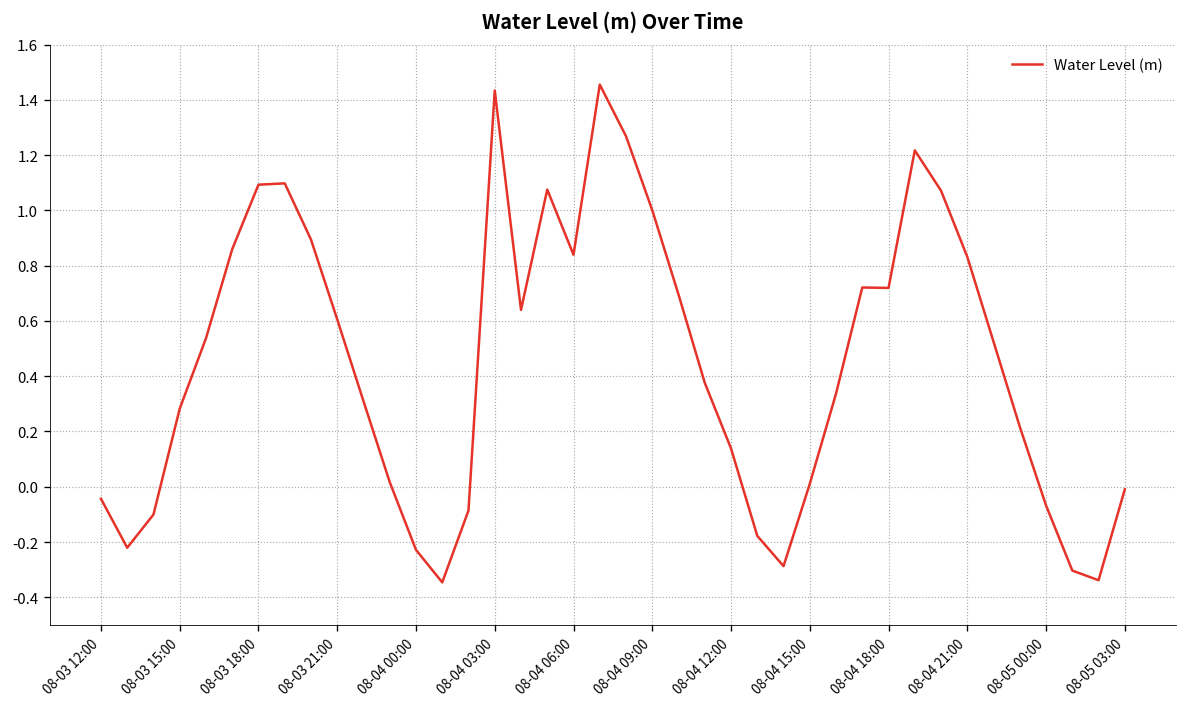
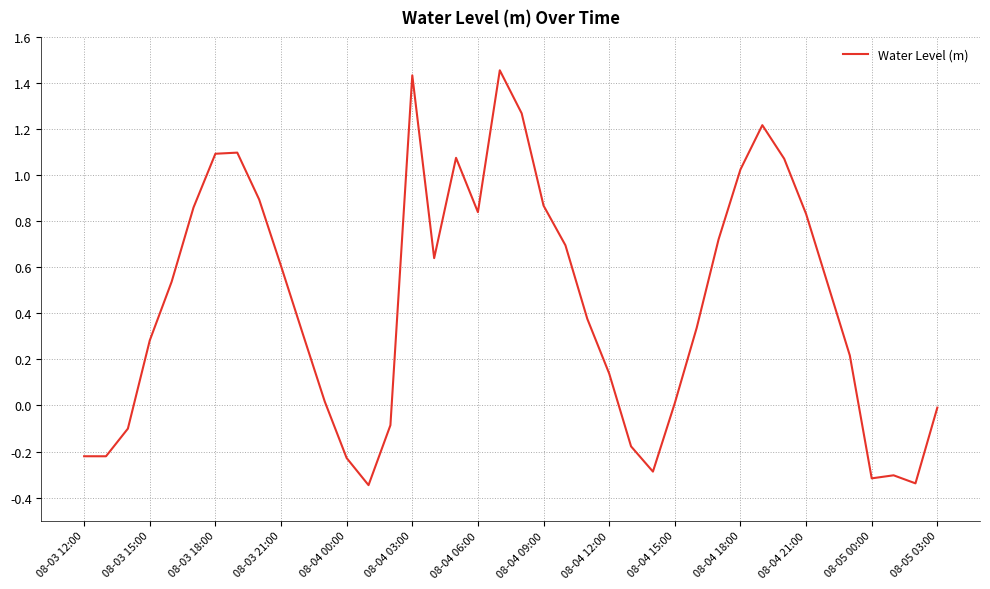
08-03 12:00: -0.04 -> -0.22
08-04 09:00: 1.00 -> 0.87
08-04 18:00: 0.72 -> 1.02
08-05 00:00: -0.07 -> -0.32
